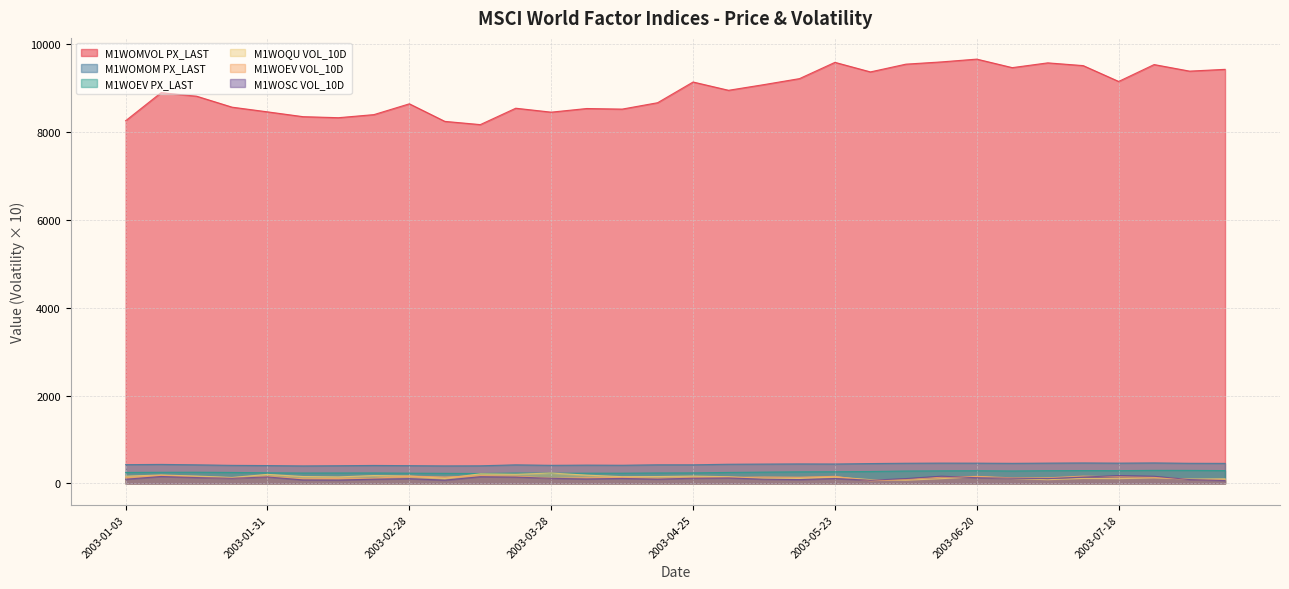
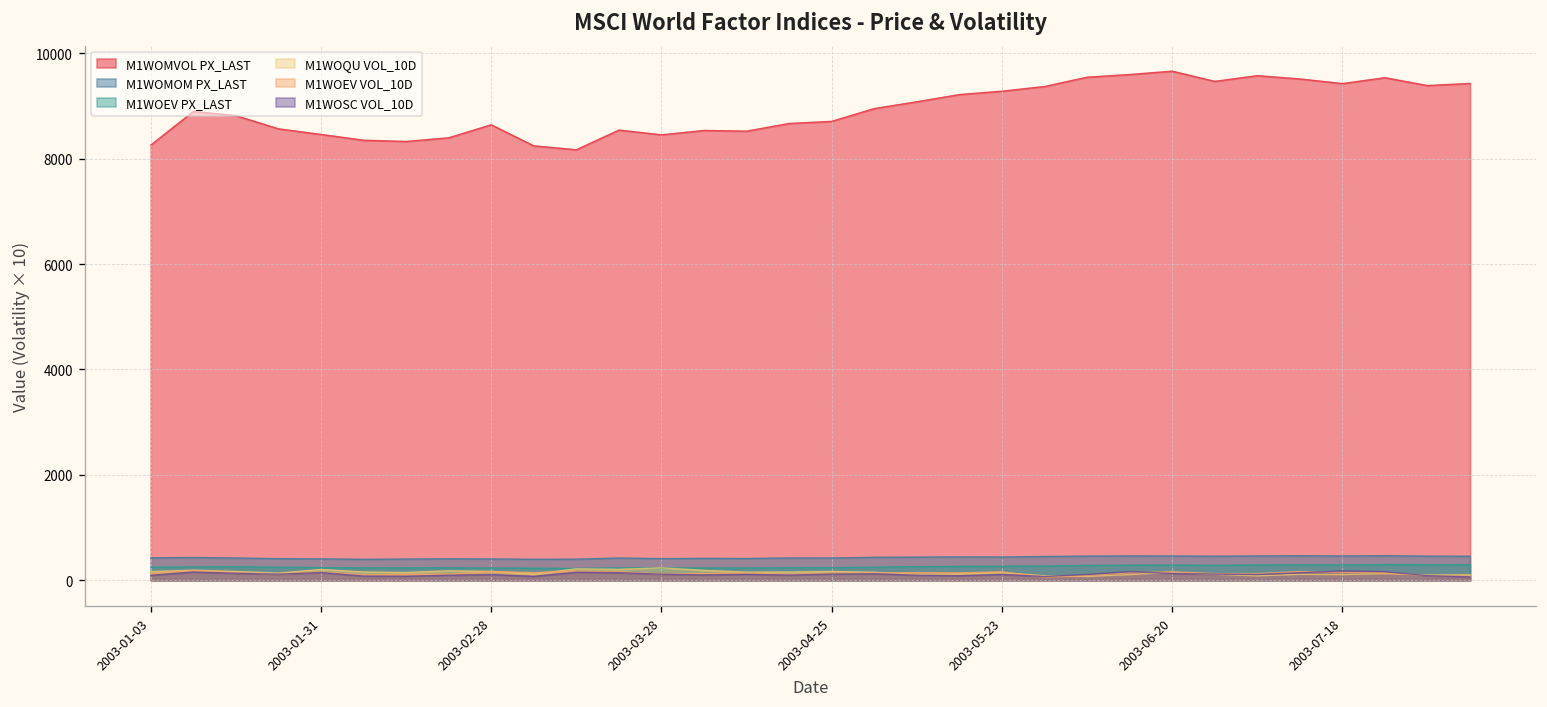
M1WOMVOL PX_LAST, 2003-04-25: 9100 -> 8700
M1WOMVOL PX_LAST, 2003-05-23: 9600 -> 9300
M1WOMVOL PX_LAST, 2003-07-18: 9200 -> 9400
